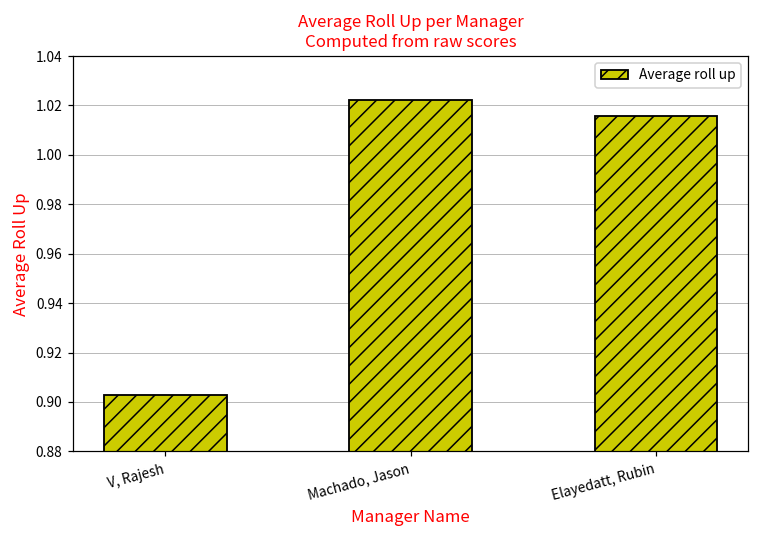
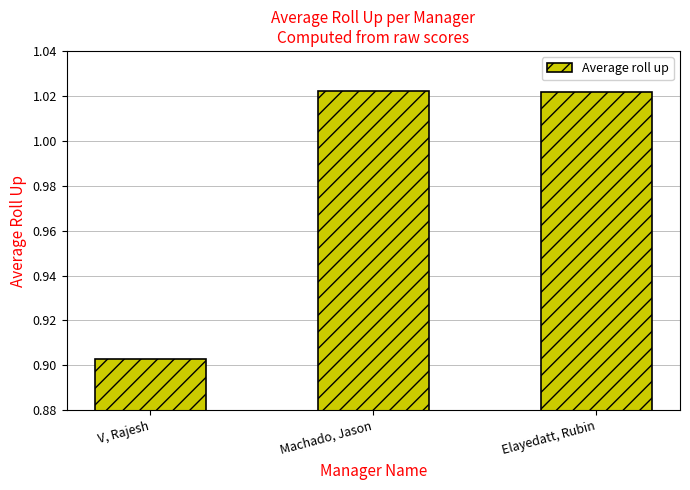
Elayedatt, Rubin: 1.016 -> 1.022
